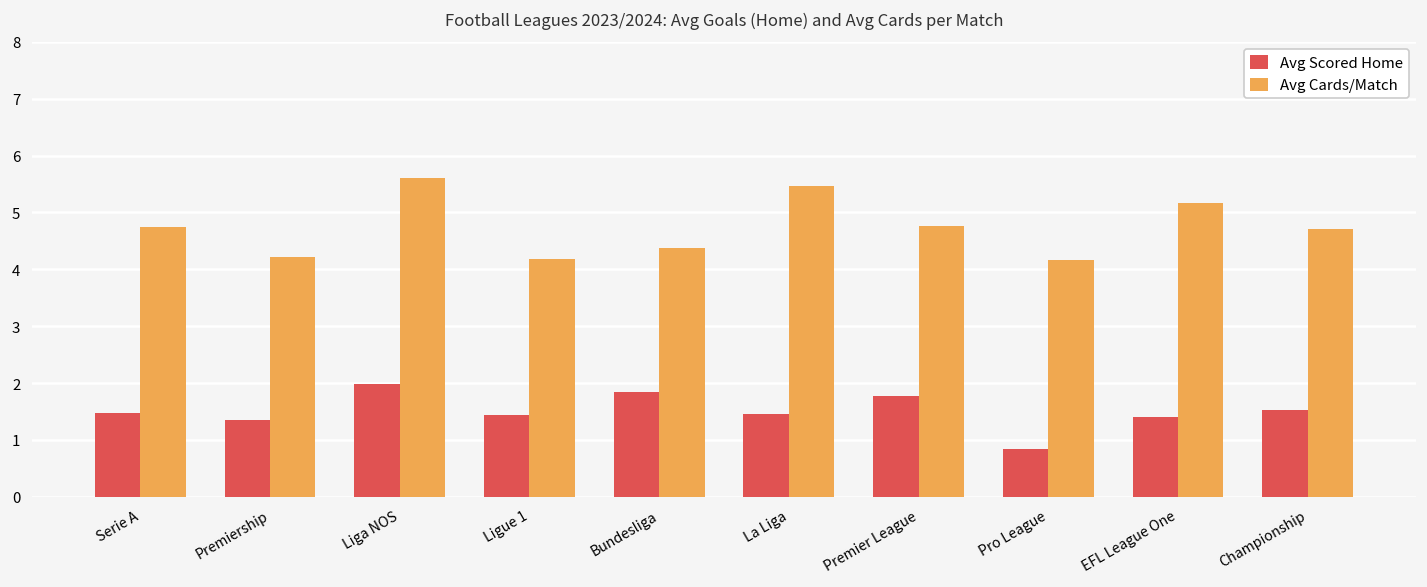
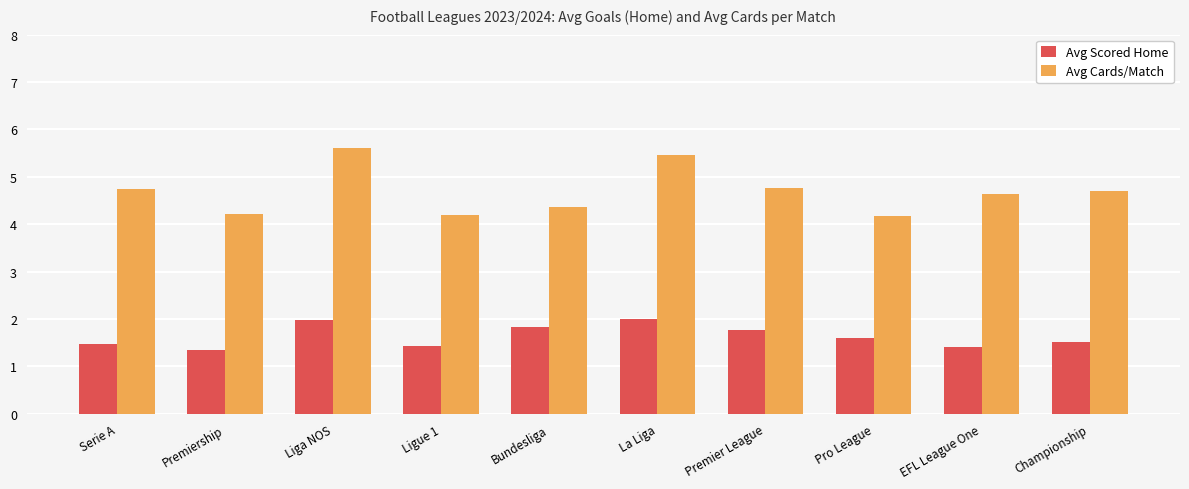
Avg Scored Home, La Liga: 1.5 -> 2.0
Avg Scored Home, Pro League: 0.8 -> 1.6
Avg Cards/Match, EFL League One: 5.2 -> 4.6
